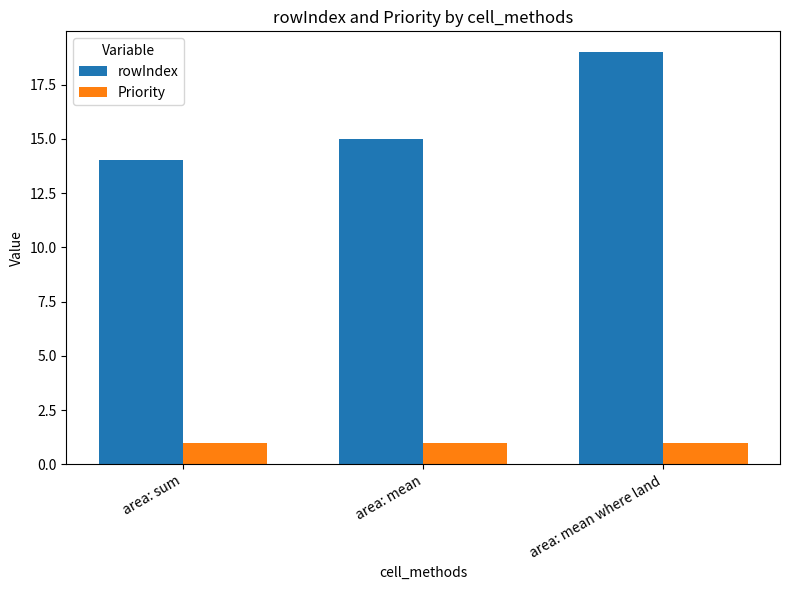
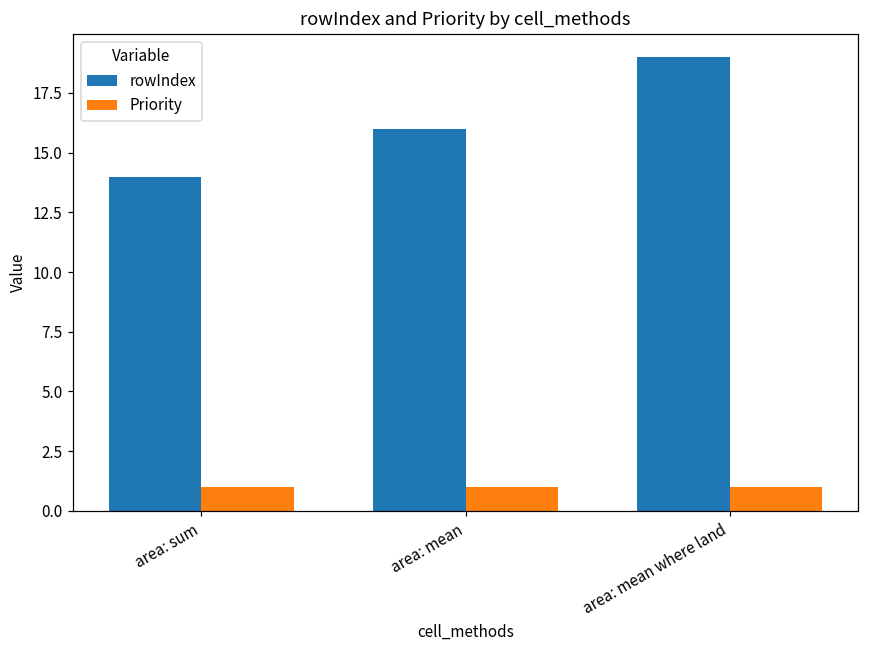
rowIndex, area: mean: 15 -> 16
